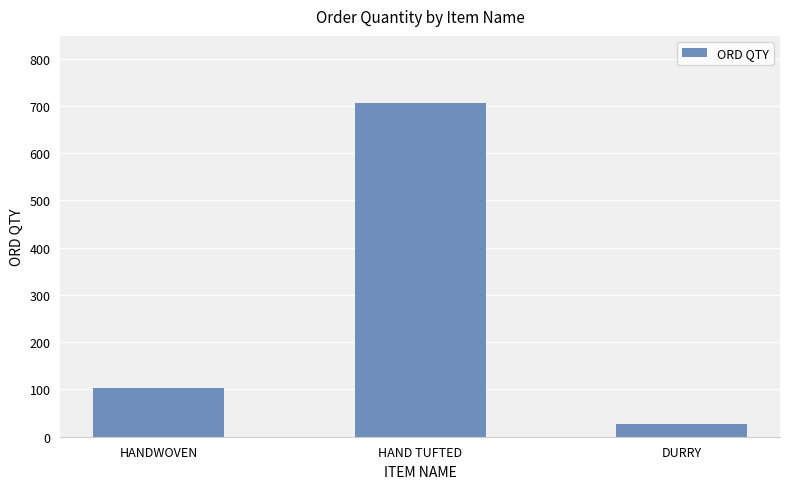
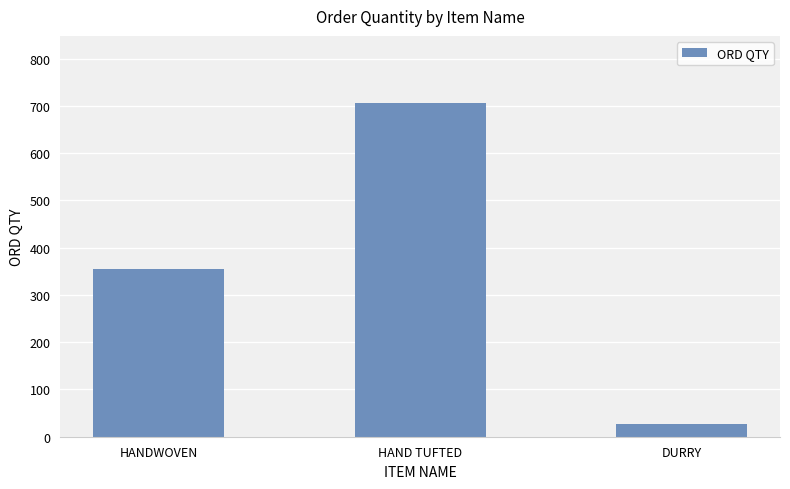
HANDWOVEN: 100 -> 360
